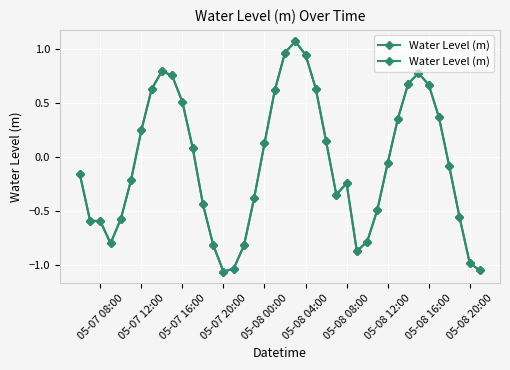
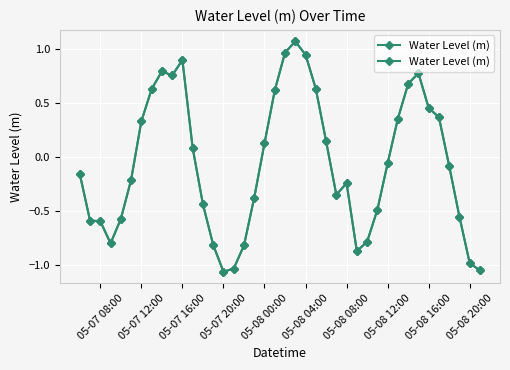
05-07 12:00: 0.25 -> 0.33
05-07 16:00: 0.51 -> 0.90
05-08 16:00: 0.67 -> 0.45
